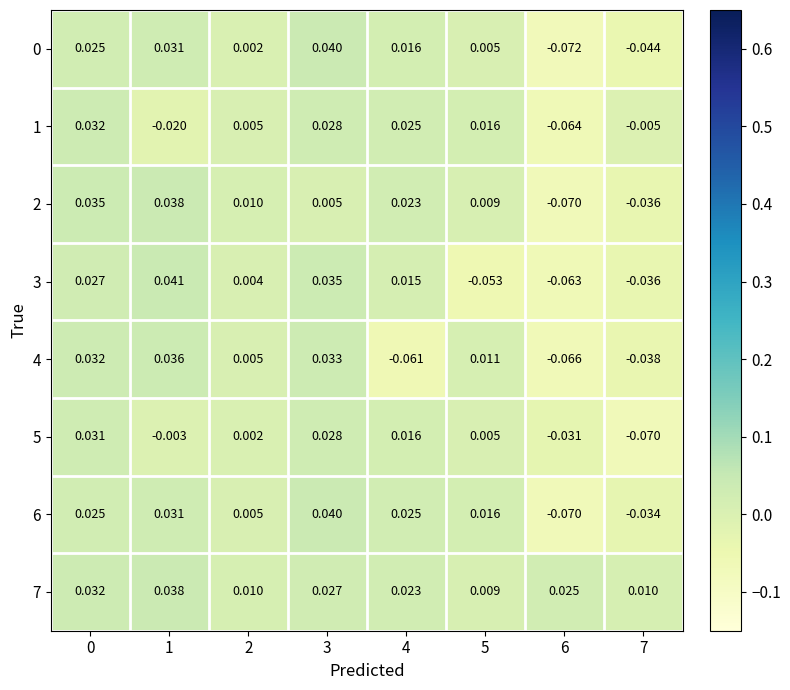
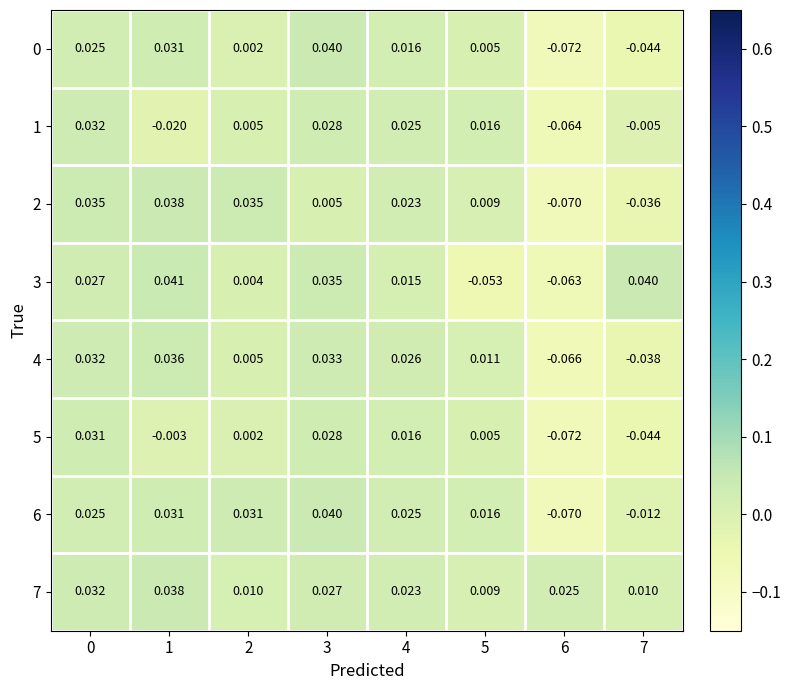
2, 2: 0.010 -> 0.035
3, 7: -0.036 -> 0.040
4, 4: -0.061 -> 0.026
5, 6: -0.031 -> -0.072
5, 7: -0.070 -> -0.044
6, 2: 0.005 -> 0.031
6, 7: -0.034 -> -0.012
